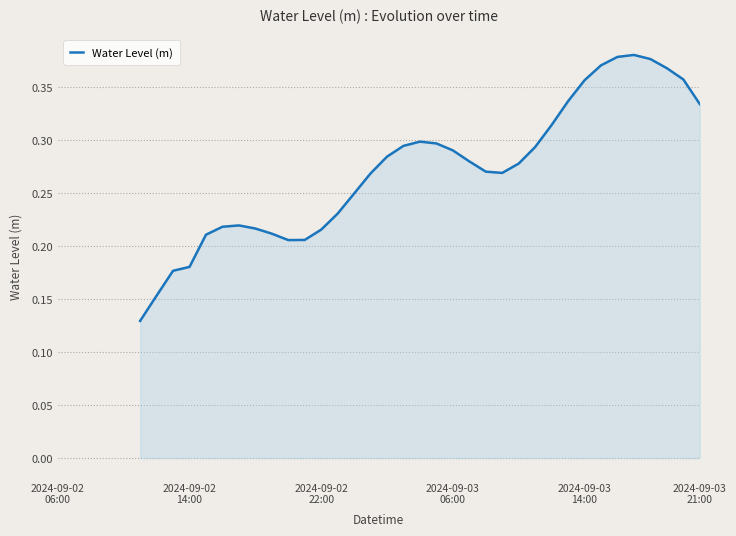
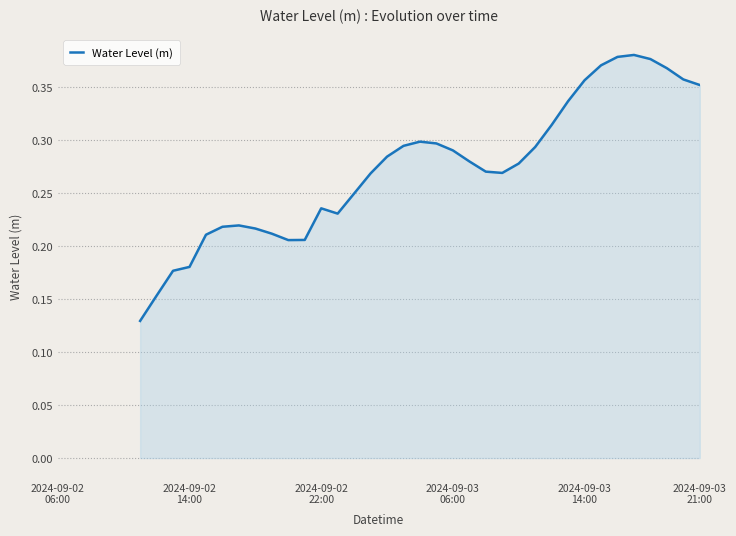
2024-09-02 22:00: 0.215 -> 0.236
2024-09-03 21:00: 0.334 -> 0.352
